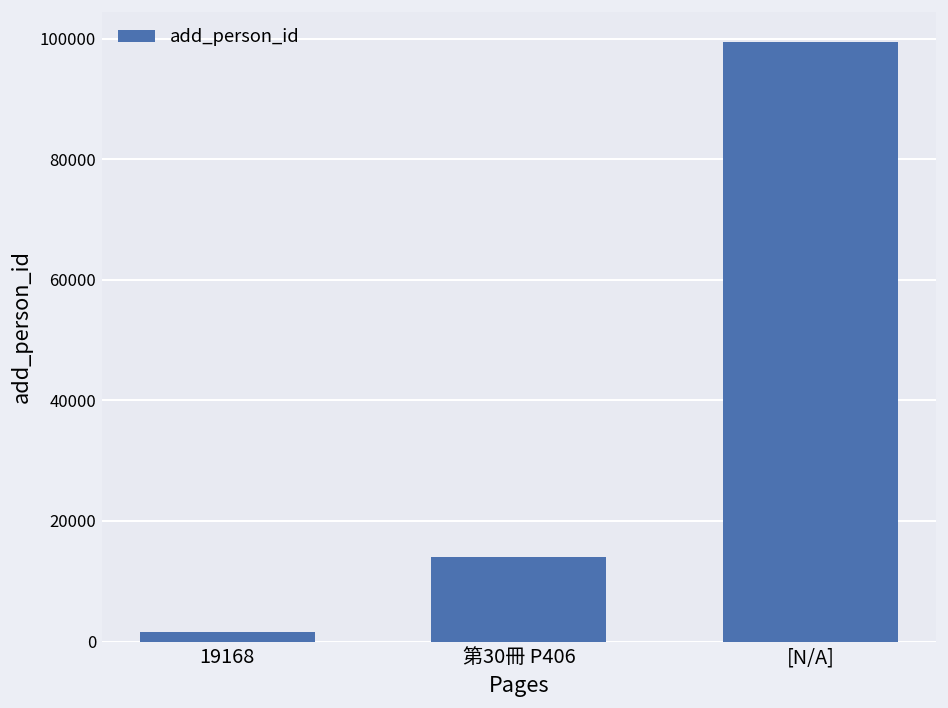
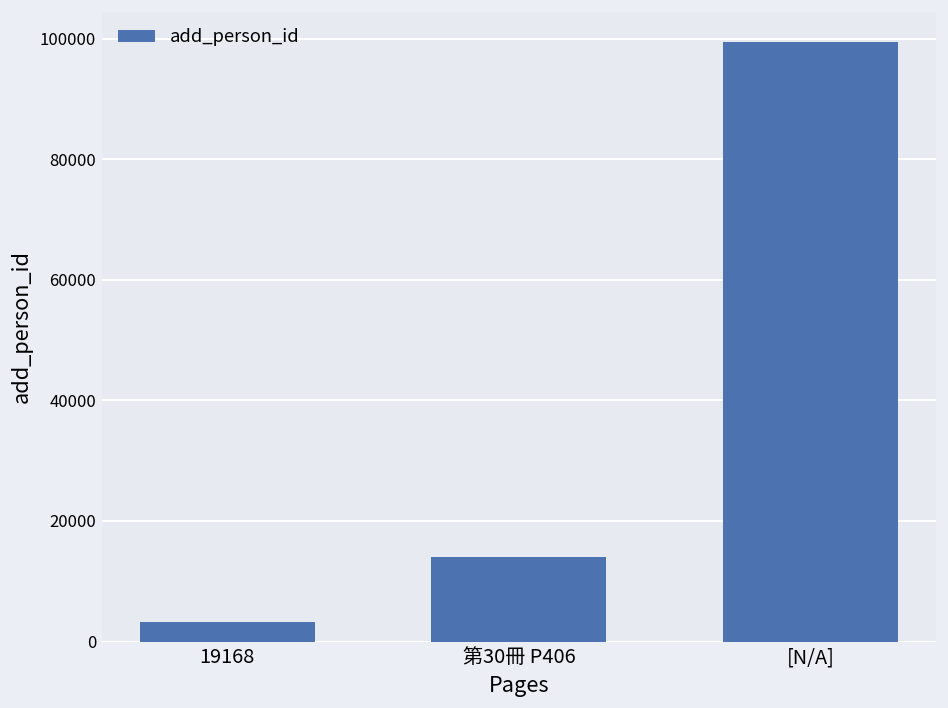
19168: 2000 -> 3000
